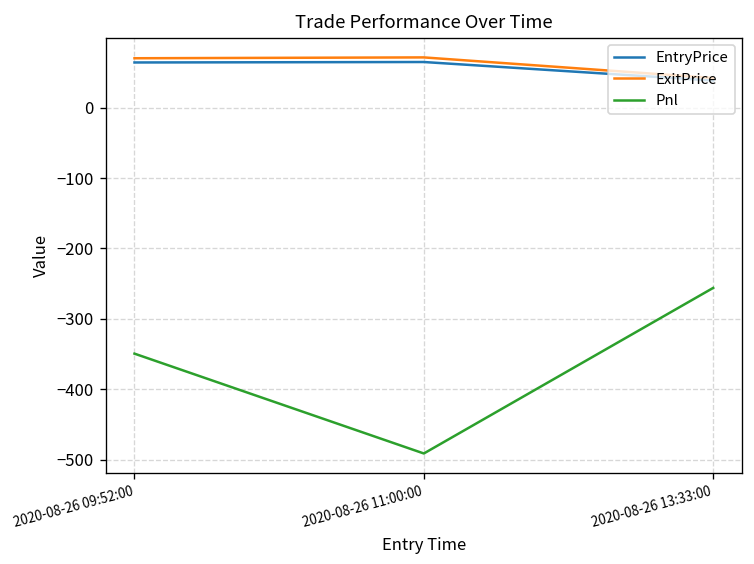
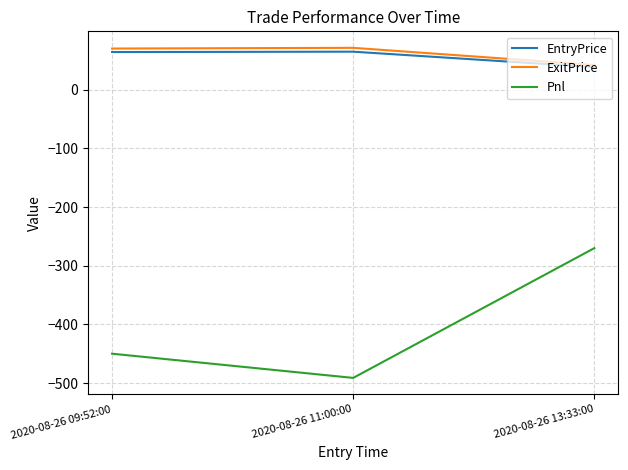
Pnl, 2020-08-26 09:52:00: -350 -> -450
Pnl, 2020-08-26 13:33:00: -260 -> -270
